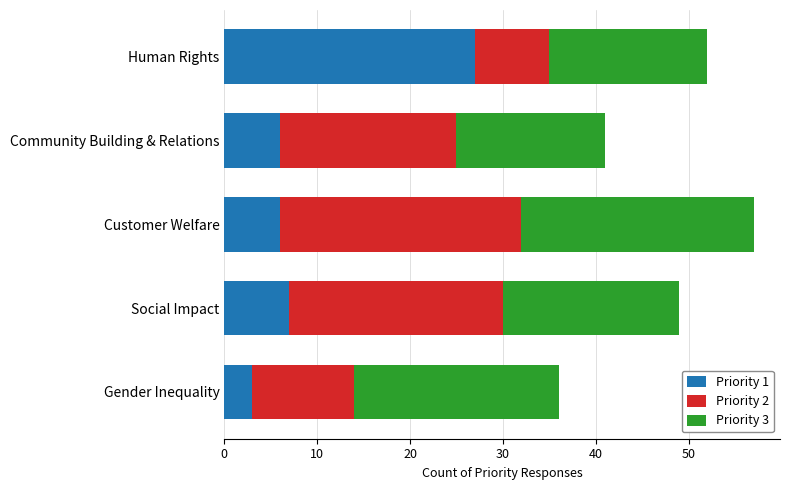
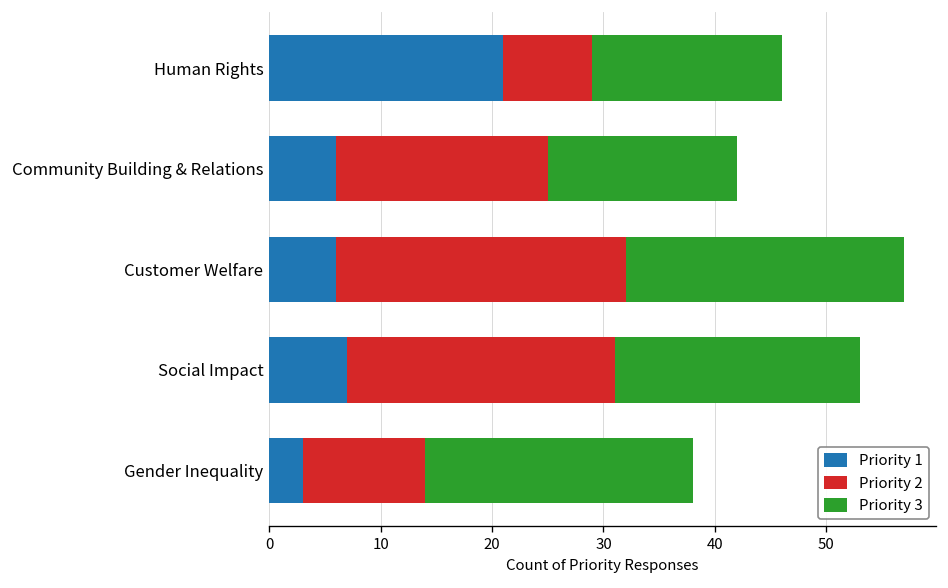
Priority 1, Human Rights: 27 -> 21
Priority 3, Community Building & Relations: 16 -> 17
Priority 2, Social Impact: 23 -> 24
Priority 3, Social Impact: 19 -> 22
Priority 3, Gender Inequality: 22 -> 24
